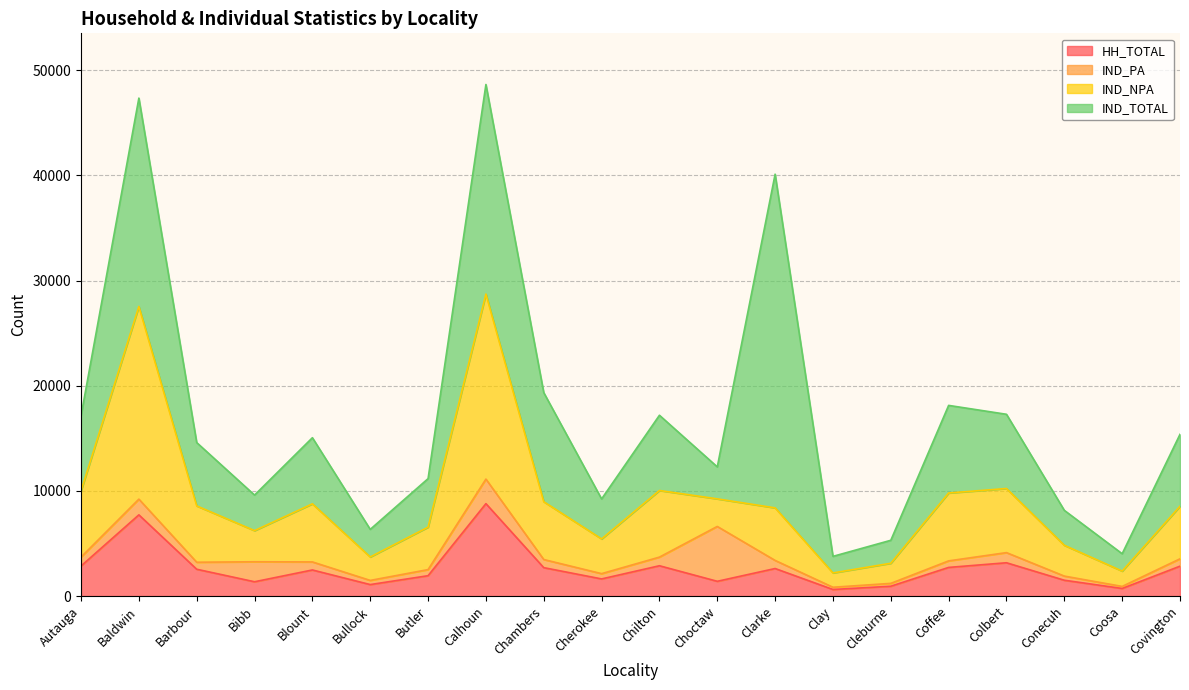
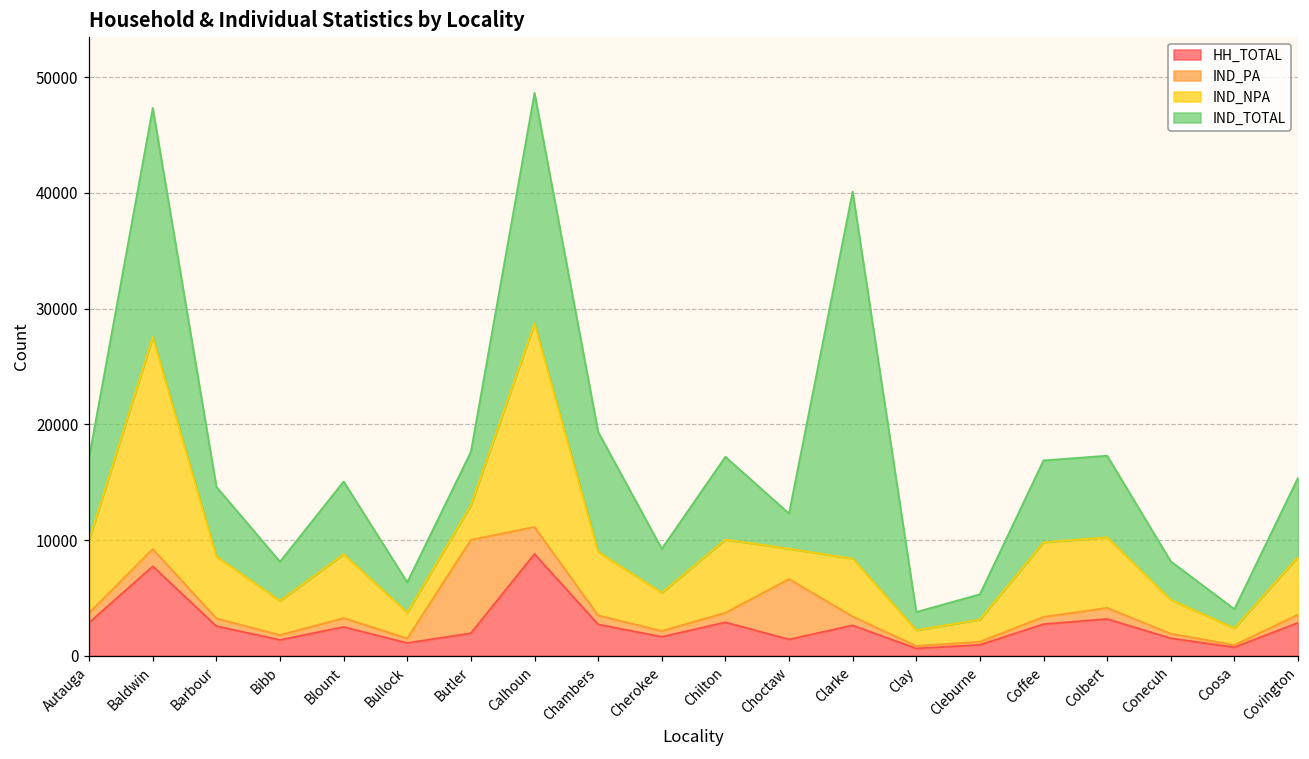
IND_PA, Bibb: 1900 -> 400
IND_PA, Butler: 600 -> 8100
IND_NPA, Butler: 4000 -> 3000
IND_TOTAL, Coffee: 8300 -> 7100
